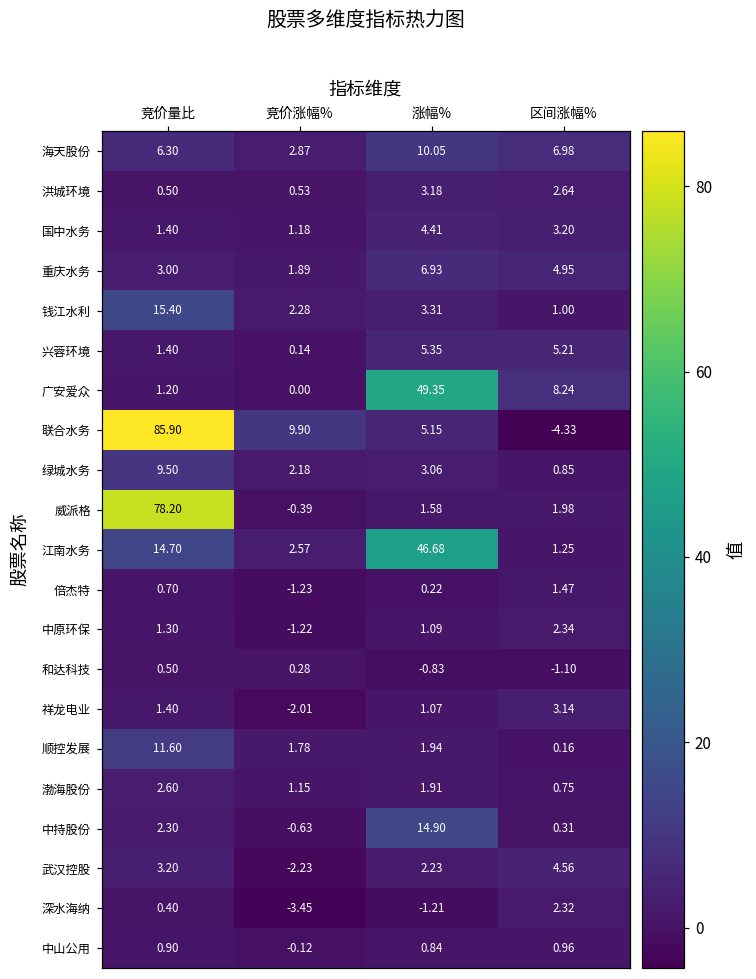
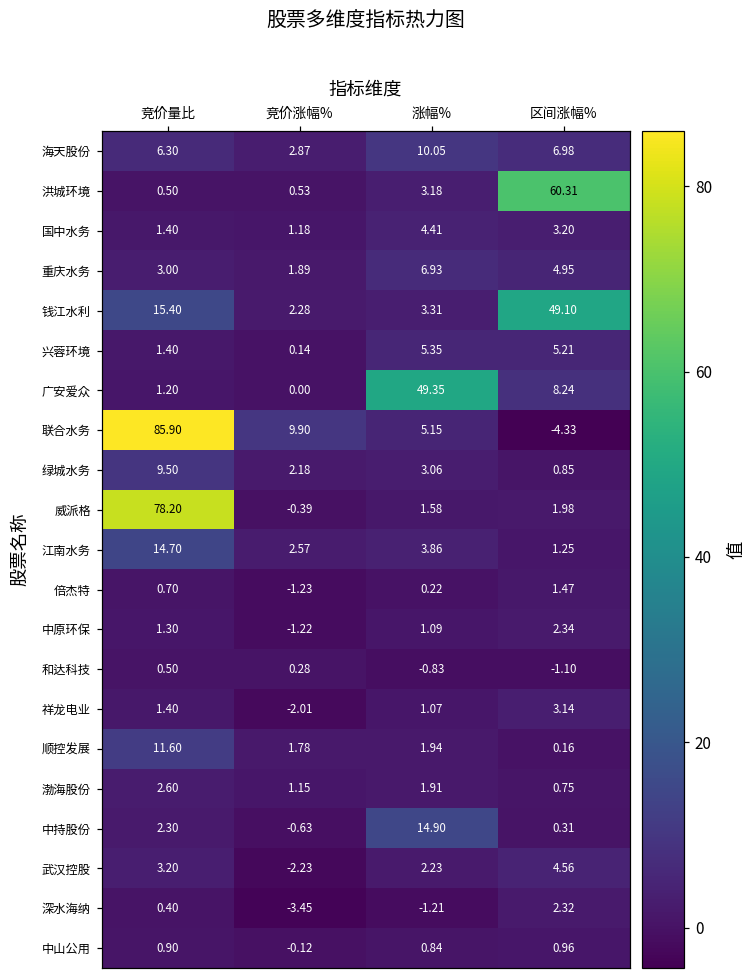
洪城环境, 区间涨幅%: 2.64 -> 60.31
钱江水利, 区间涨幅%: 1.00 -> 49.10
江南水务, 涨幅%: 46.68 -> 3.86
